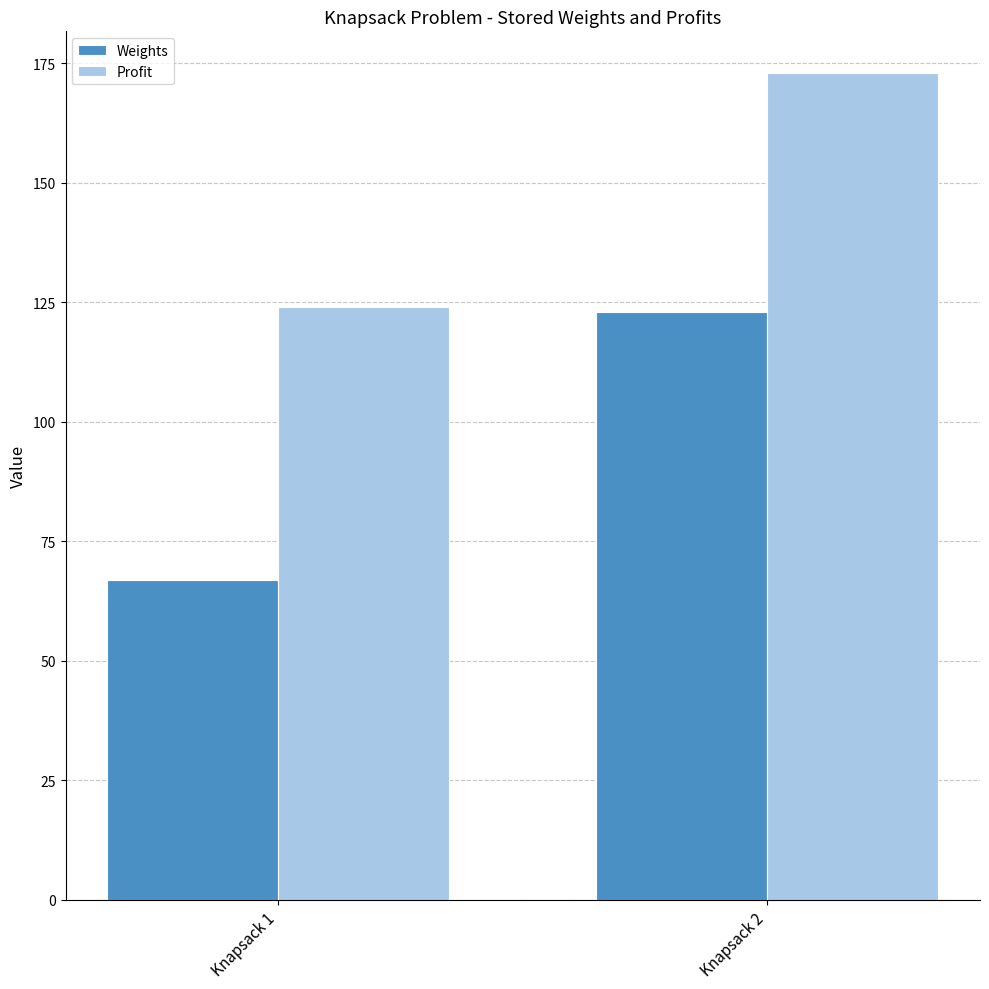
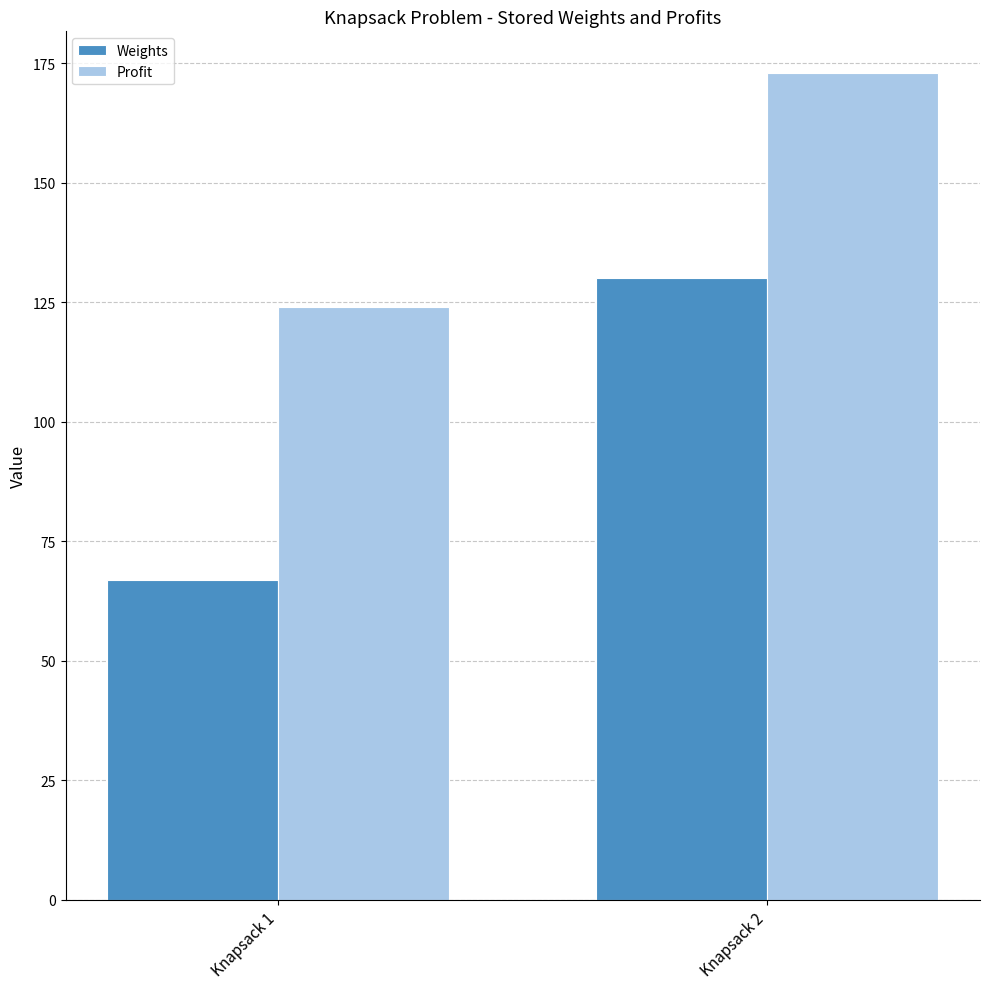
Weights, Knapsack 2: 123 -> 130
